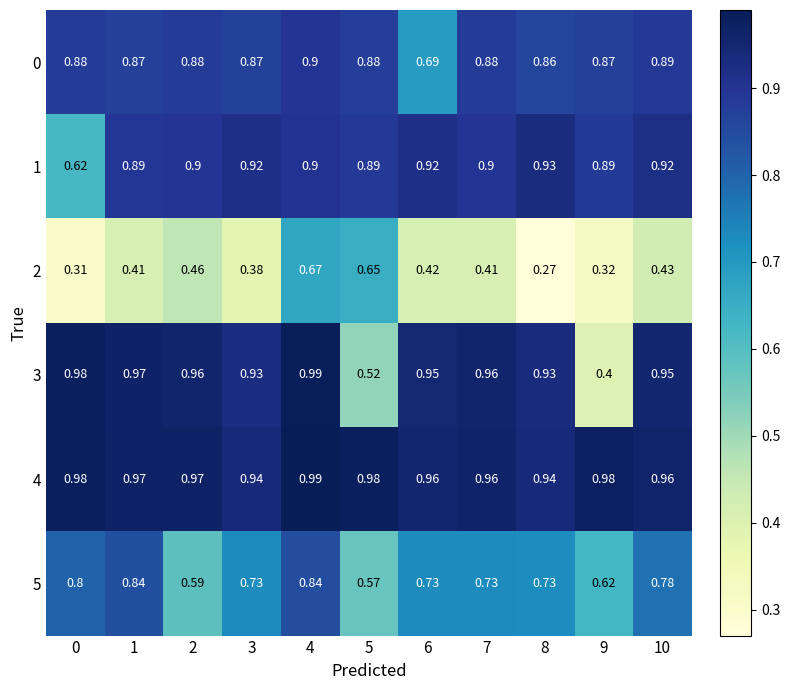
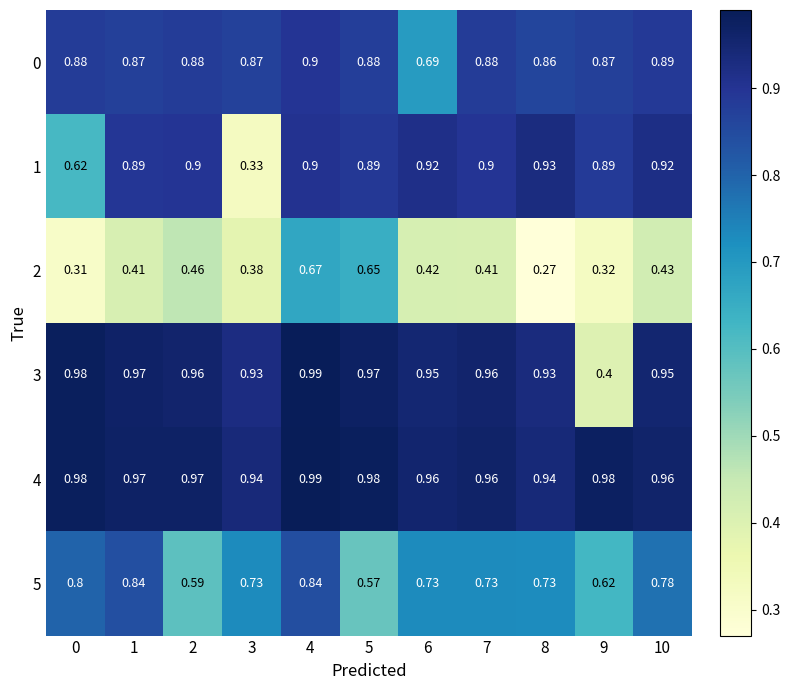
1, 3: 0.92 -> 0.33
3, 5: 0.52 -> 0.97
